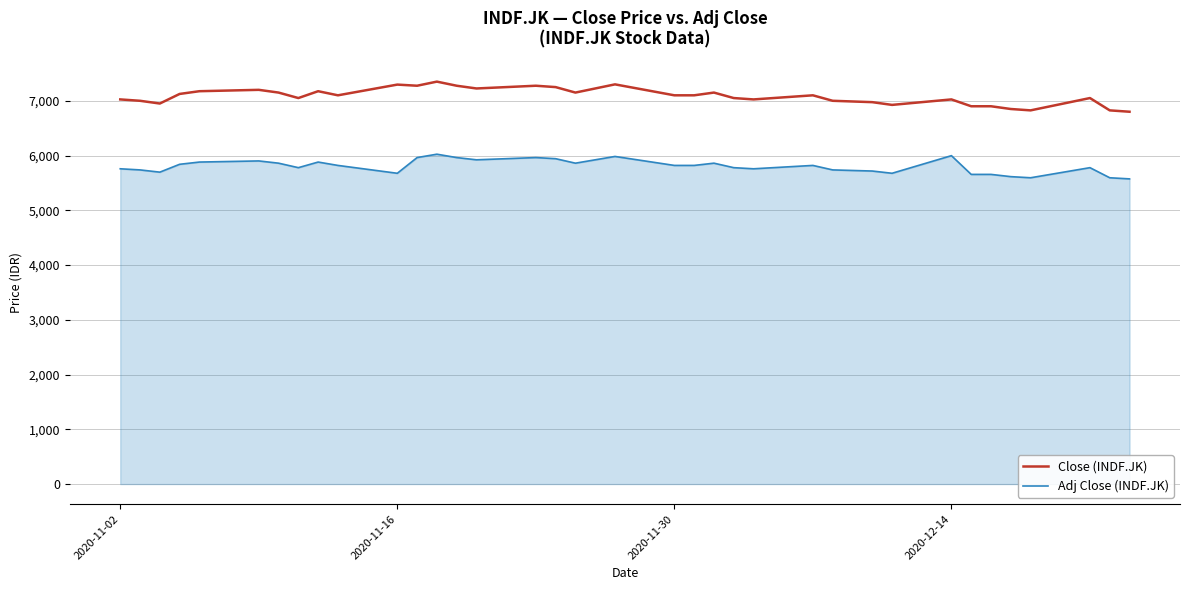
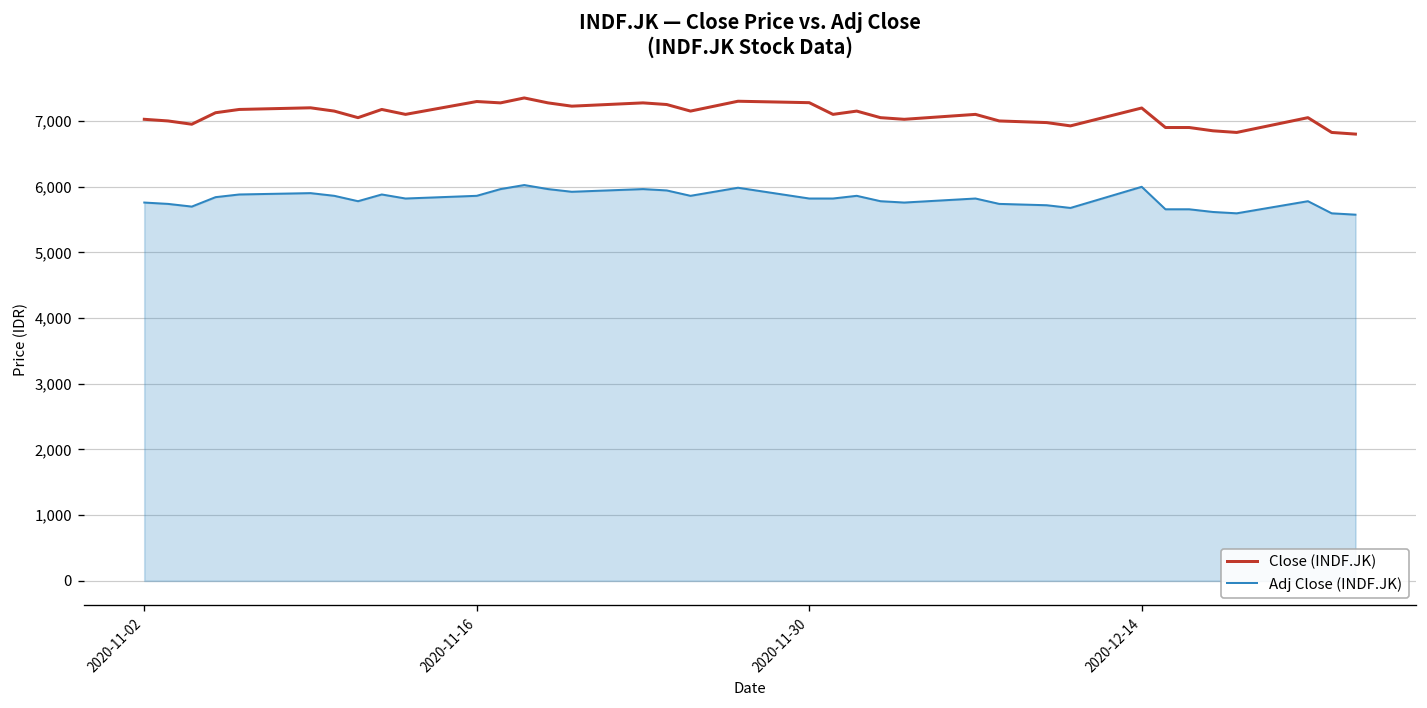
Adj Close (INDF.JK), 2020-11-16: 5,700 -> 5,900
Close (INDF.JK), 2020-11-30: 7,100 -> 7,300
Close (INDF.JK), 2020-12-14: 7,000 -> 7,200
